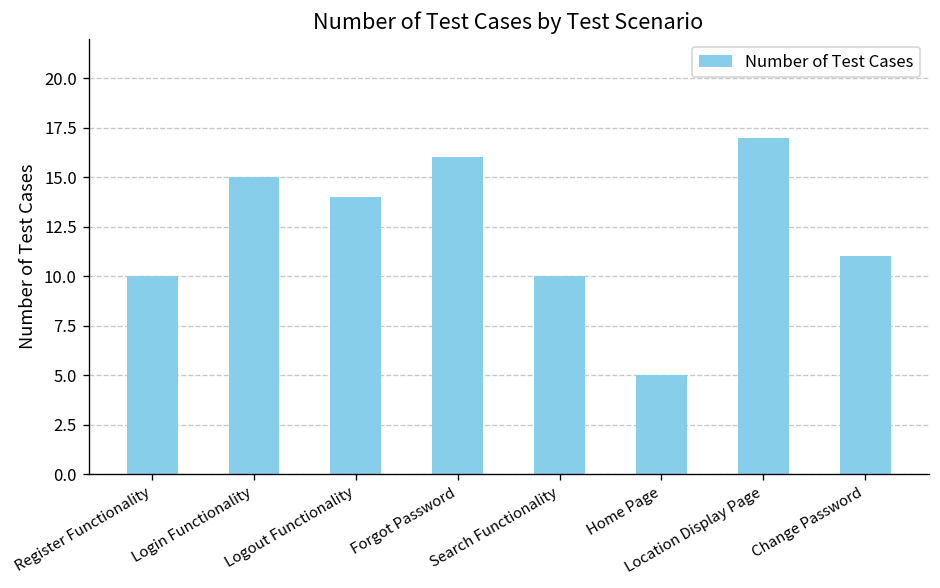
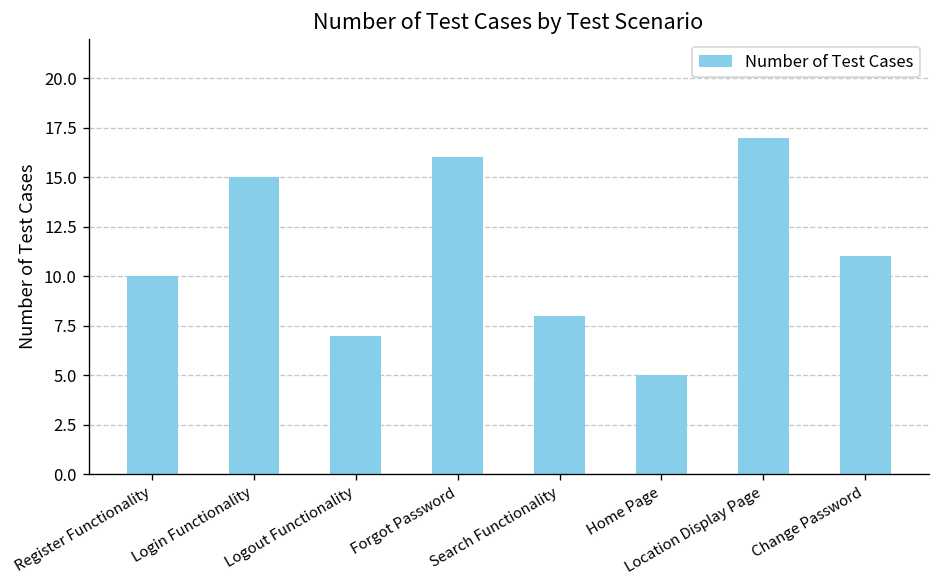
Logout Functionality: 14 -> 7
Search Functionality: 10 -> 8
